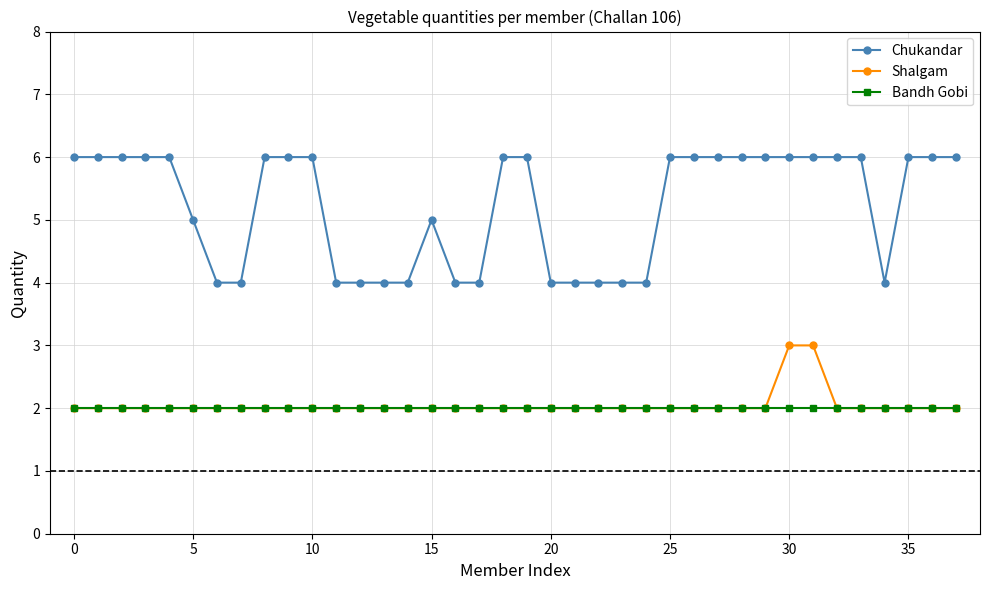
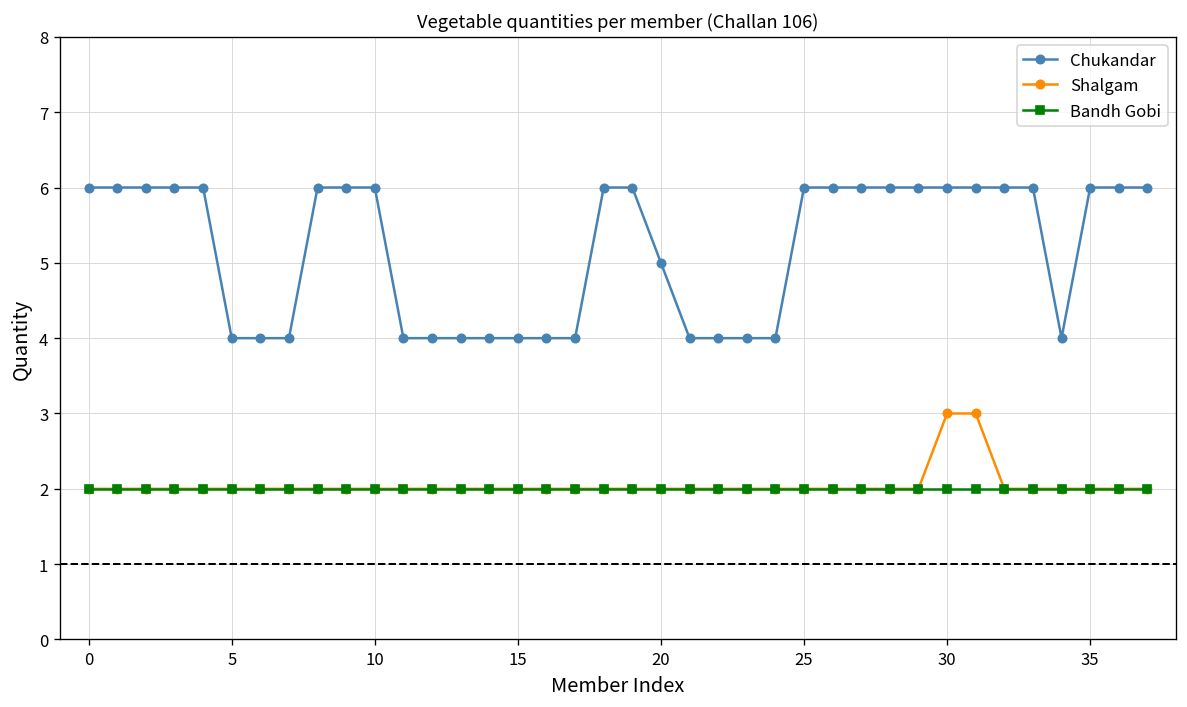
Chukandar, 5: 5 -> 4
Chukandar, 15: 5 -> 4
Chukandar, 20: 4 -> 5
